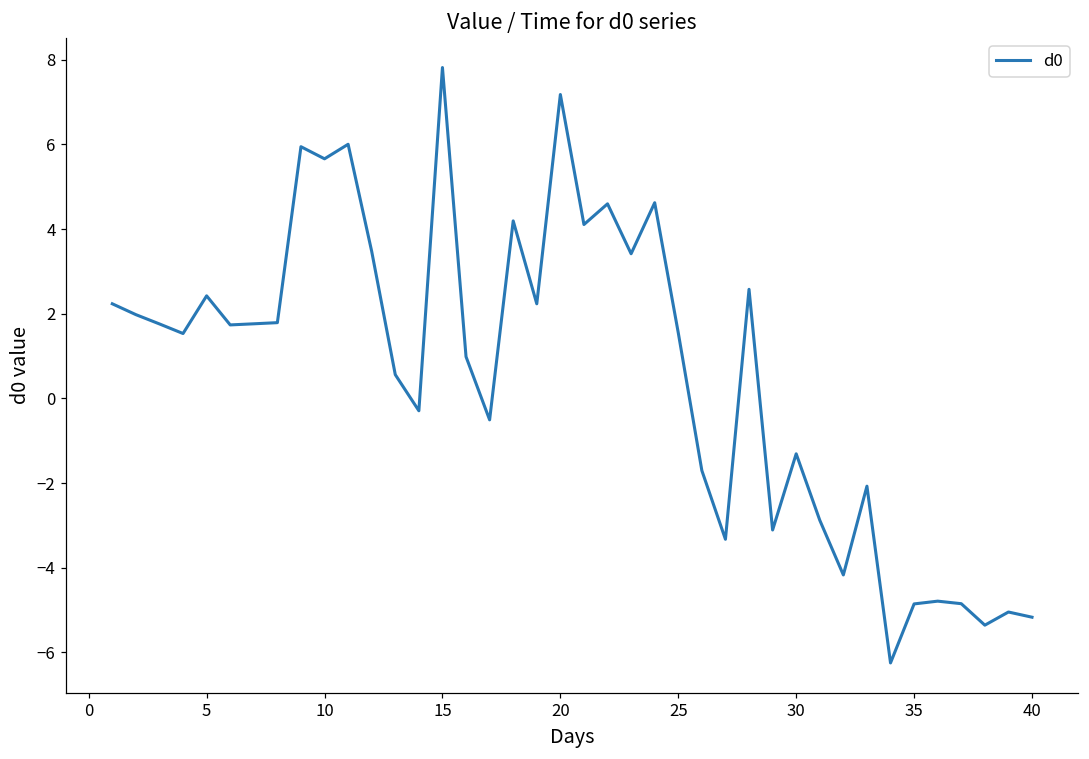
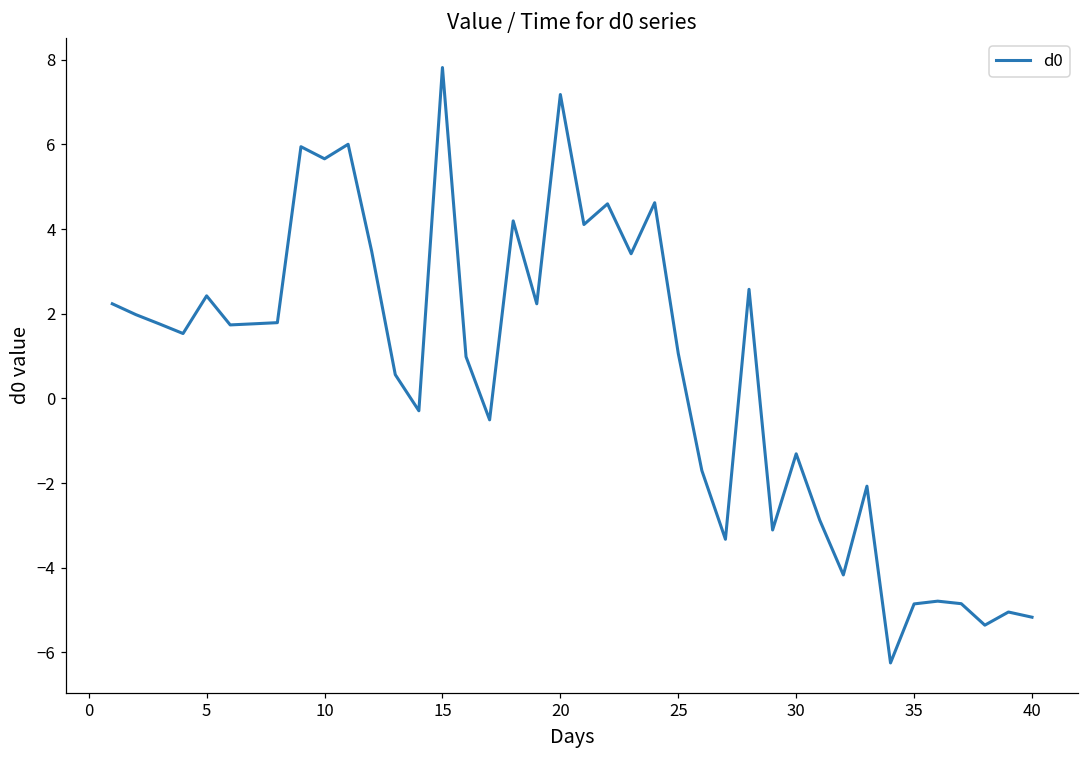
25: 1.5 -> 1.1
